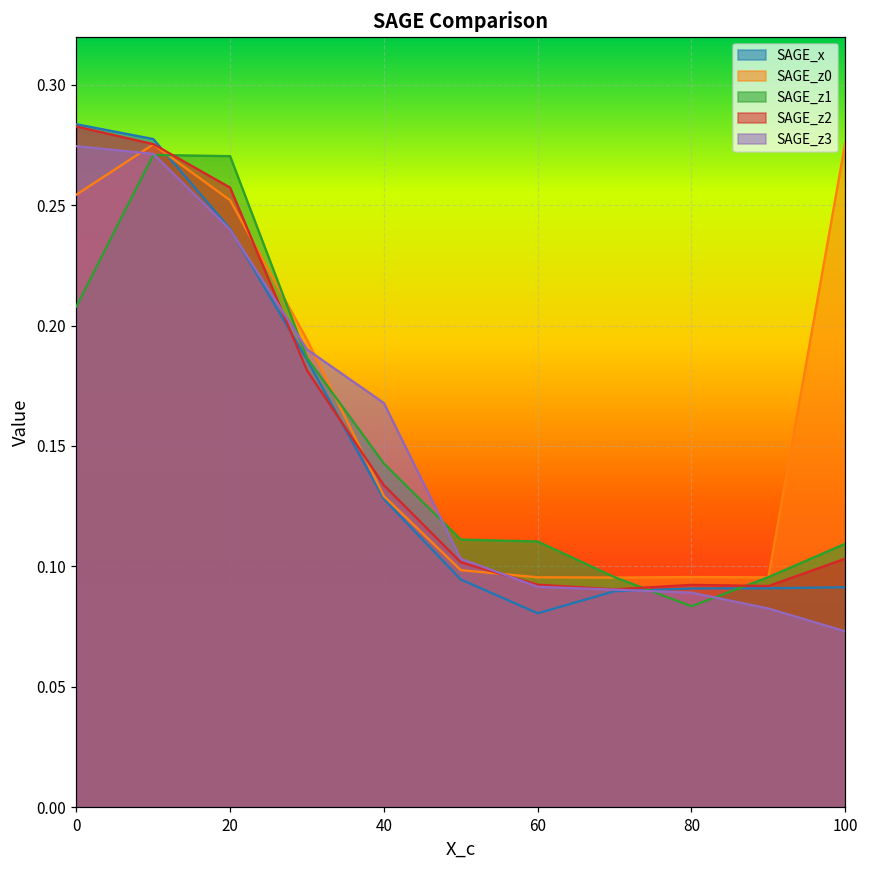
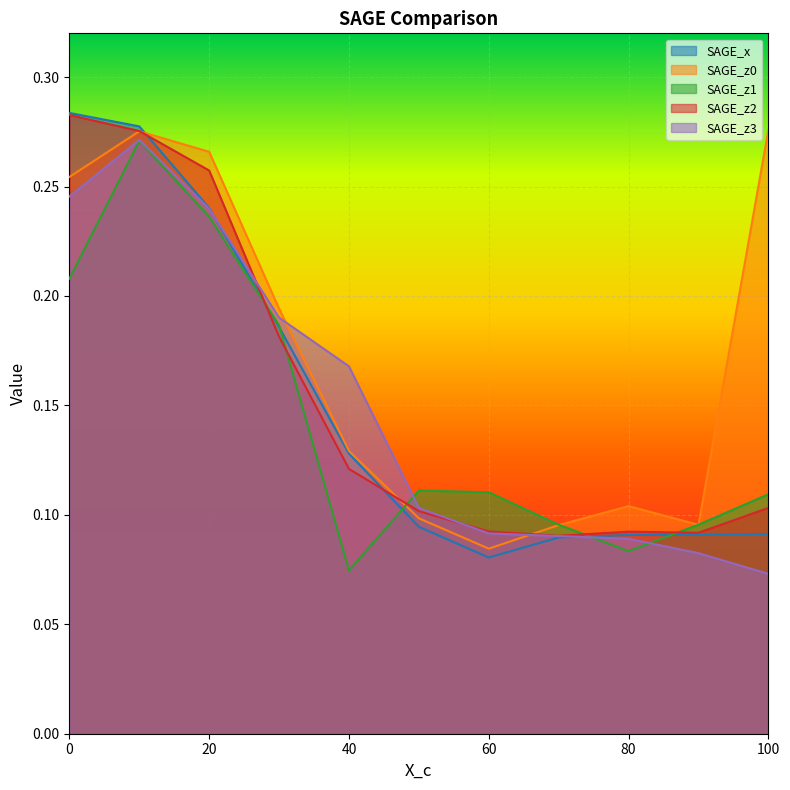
SAGE_z3, 0: 0.275 -> 0.245
SAGE_z0, 20: 0.252 -> 0.266
SAGE_z1, 20: 0.270 -> 0.236
SAGE_z1, 40: 0.143 -> 0.075
SAGE_z2, 40: 0.134 -> 0.121
SAGE_z0, 60: 0.095 -> 0.085
SAGE_z0, 80: 0.096 -> 0.104
